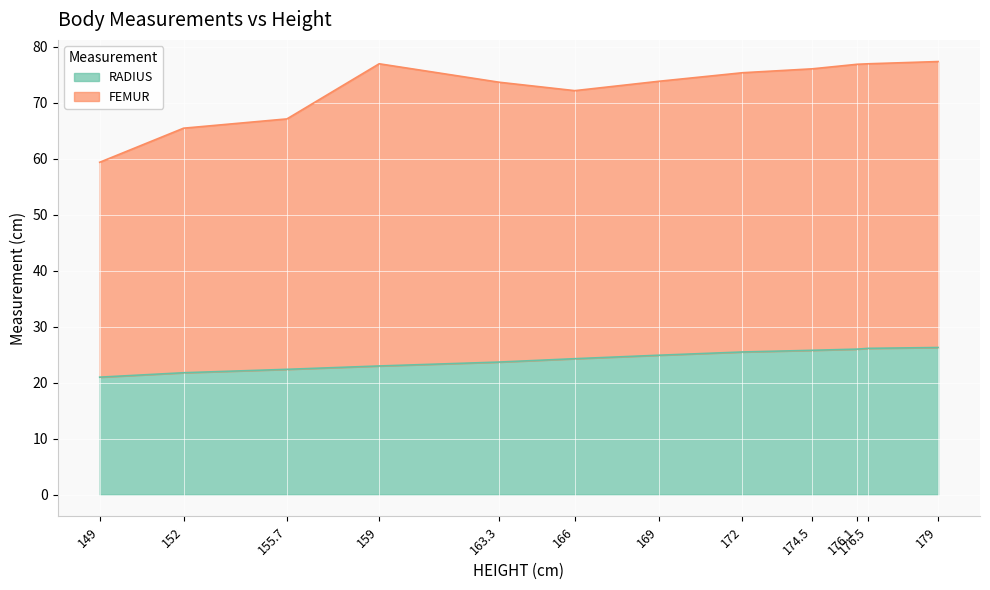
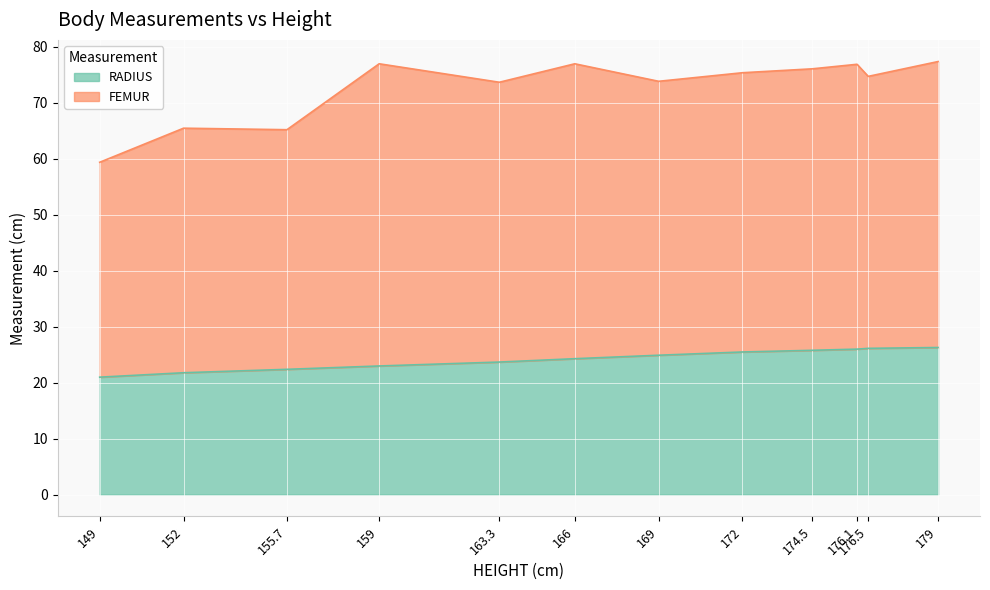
FEMUR, 155.7: 45 -> 43
FEMUR, 166: 48 -> 53
FEMUR, 176.5: 51 -> 49
